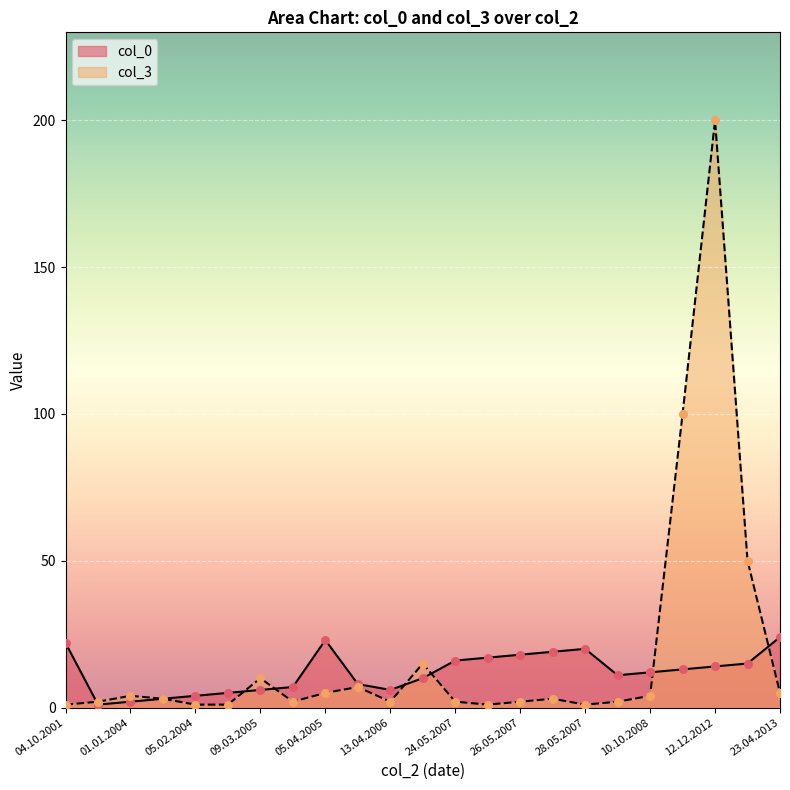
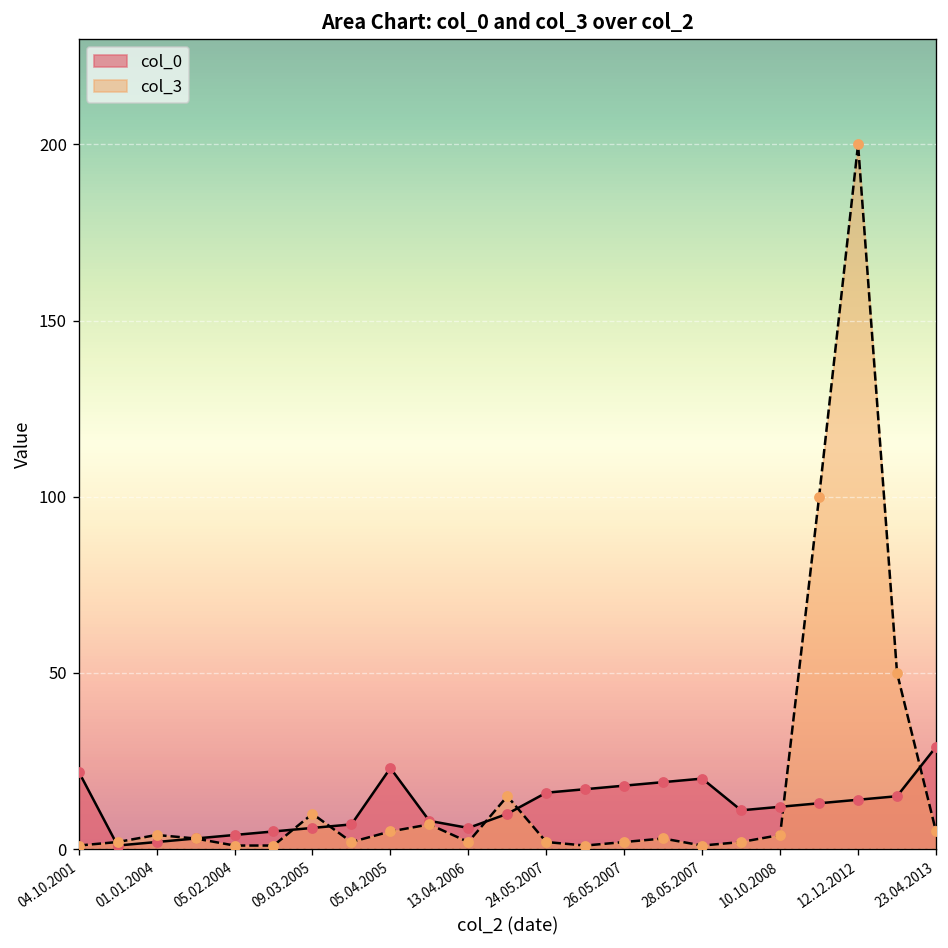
col_0, 23.04.2013: 24 -> 29
